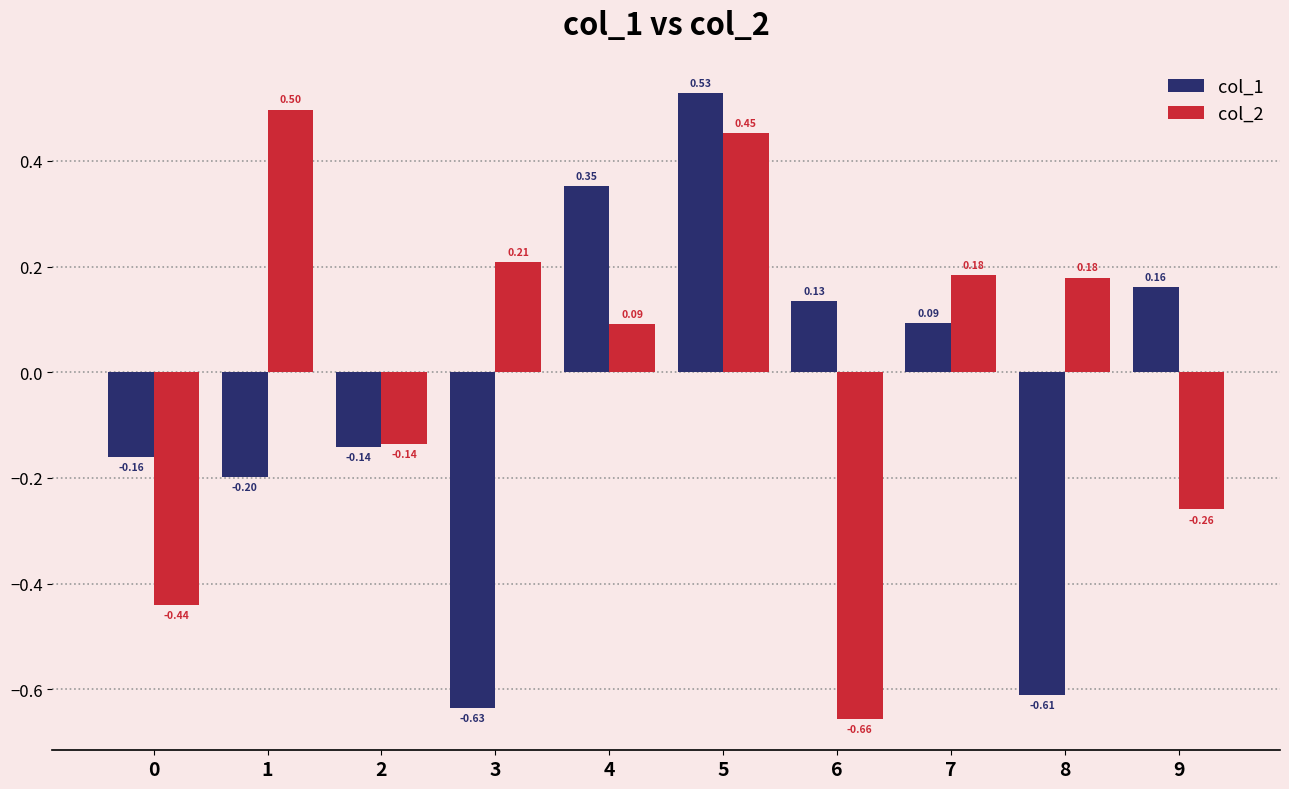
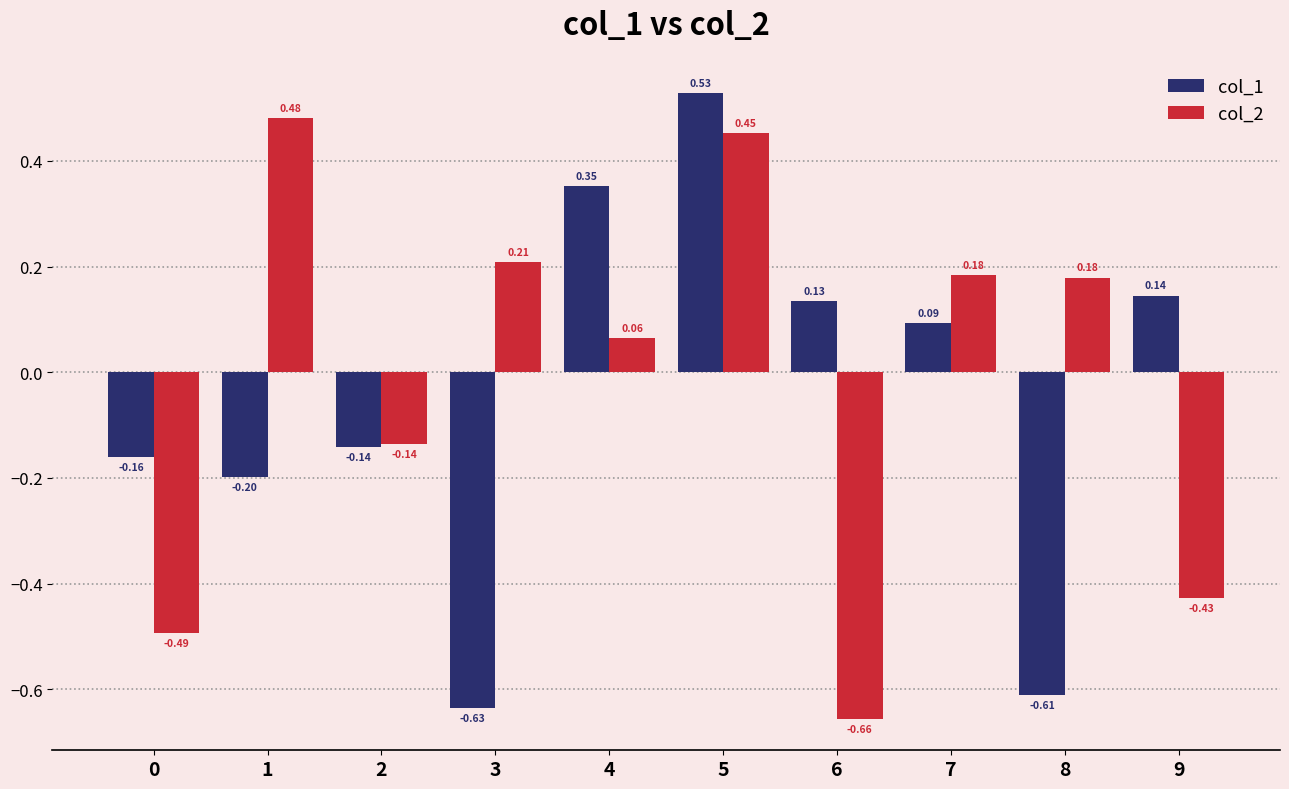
col_2, 0: -0.44 -> -0.49
col_2, 1: 0.50 -> 0.48
col_2, 4: 0.09 -> 0.06
col_1, 9: 0.16 -> 0.14
col_2, 9: -0.26 -> -0.43
